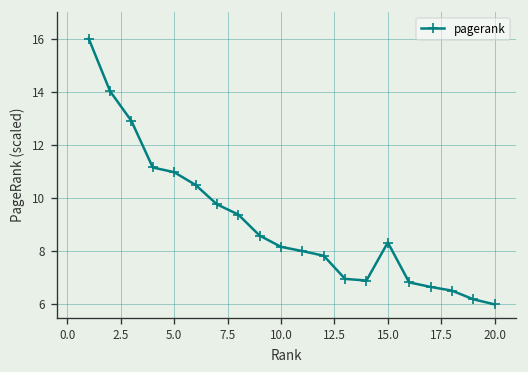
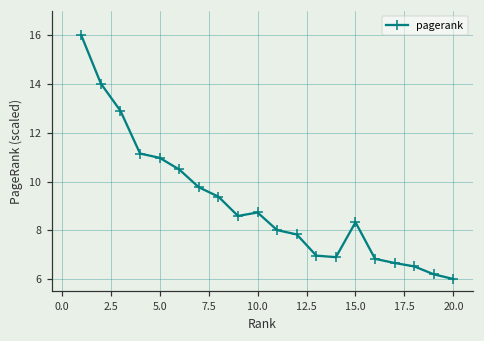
10.0: 8.2 -> 8.7
